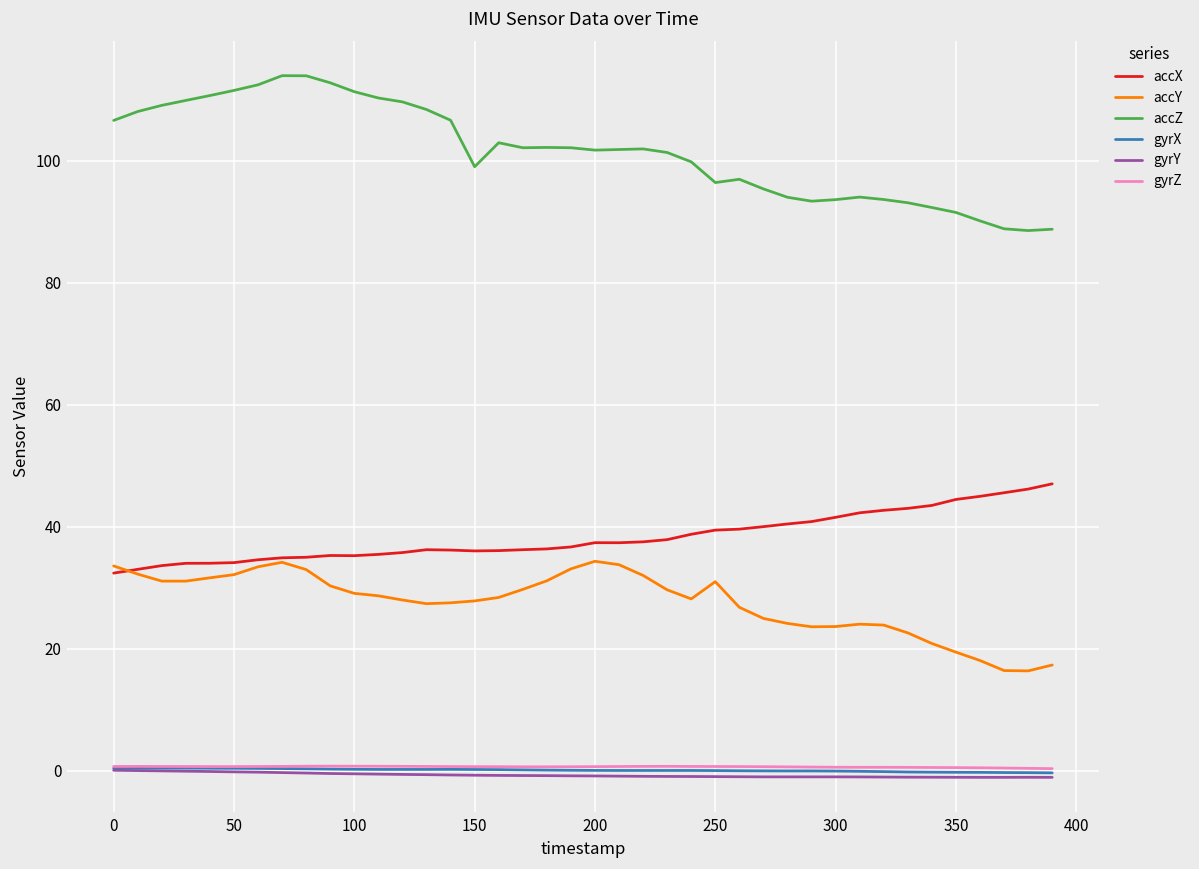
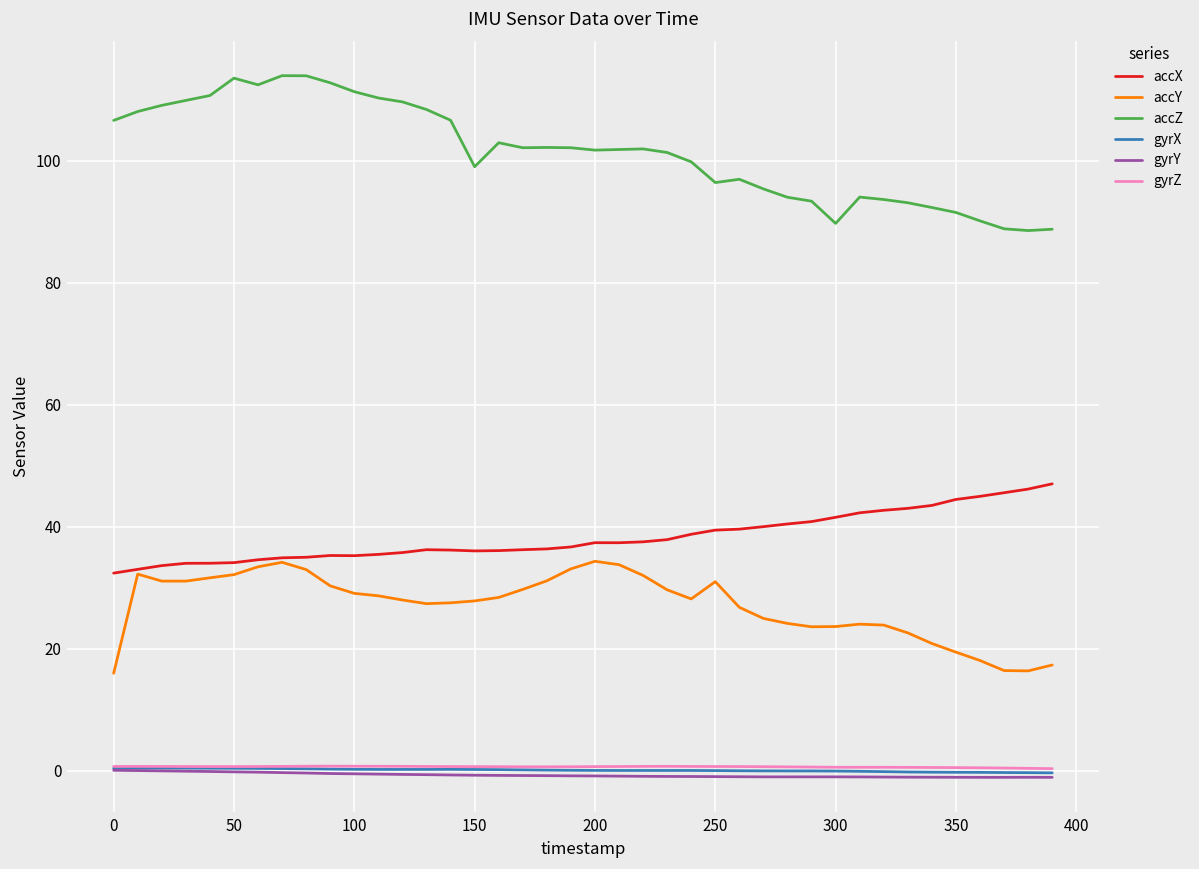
accY, 0: 34 -> 16
accZ, 50: 112 -> 114
accZ, 300: 94 -> 90
